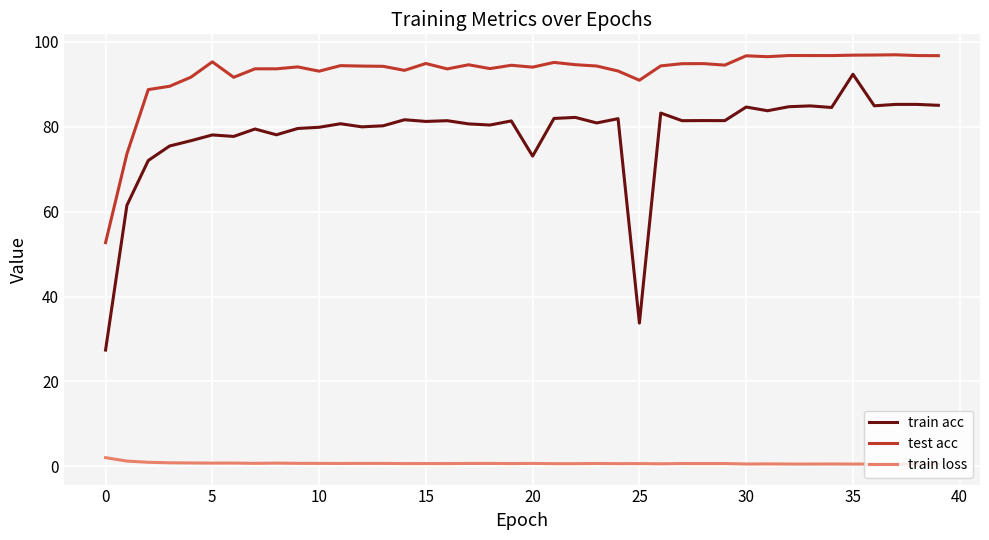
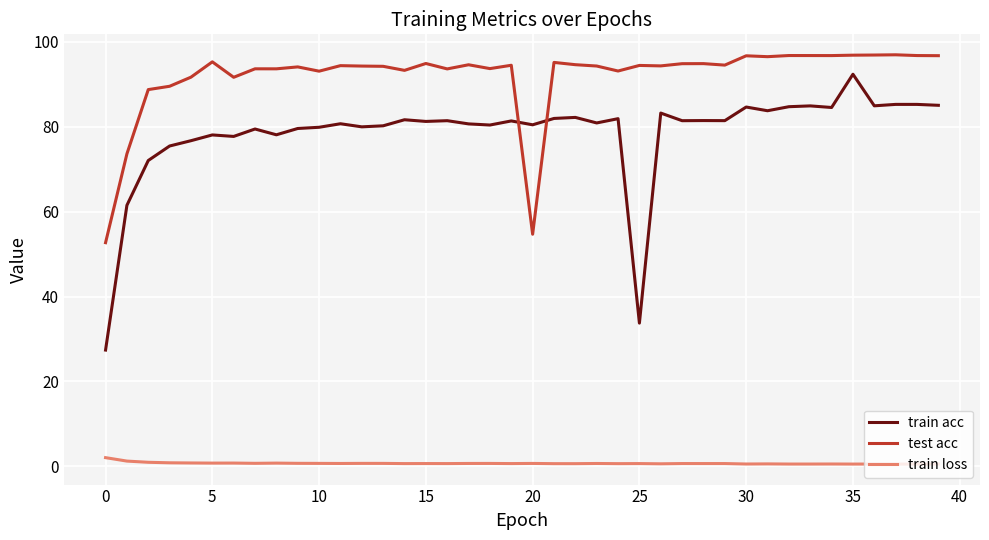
train acc, 20: 73 -> 80
test acc, 20: 94 -> 55
test acc, 25: 91 -> 94
